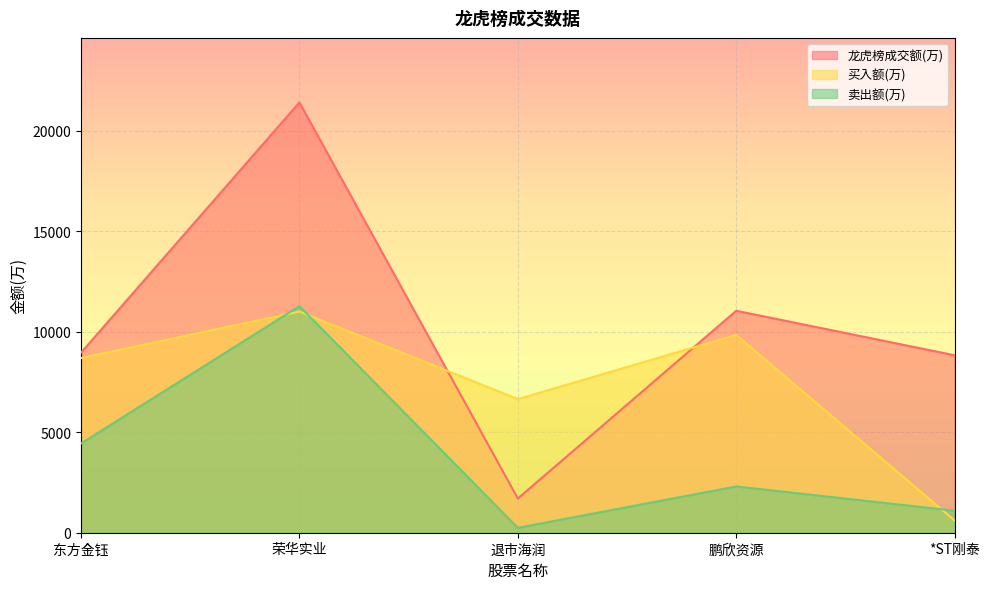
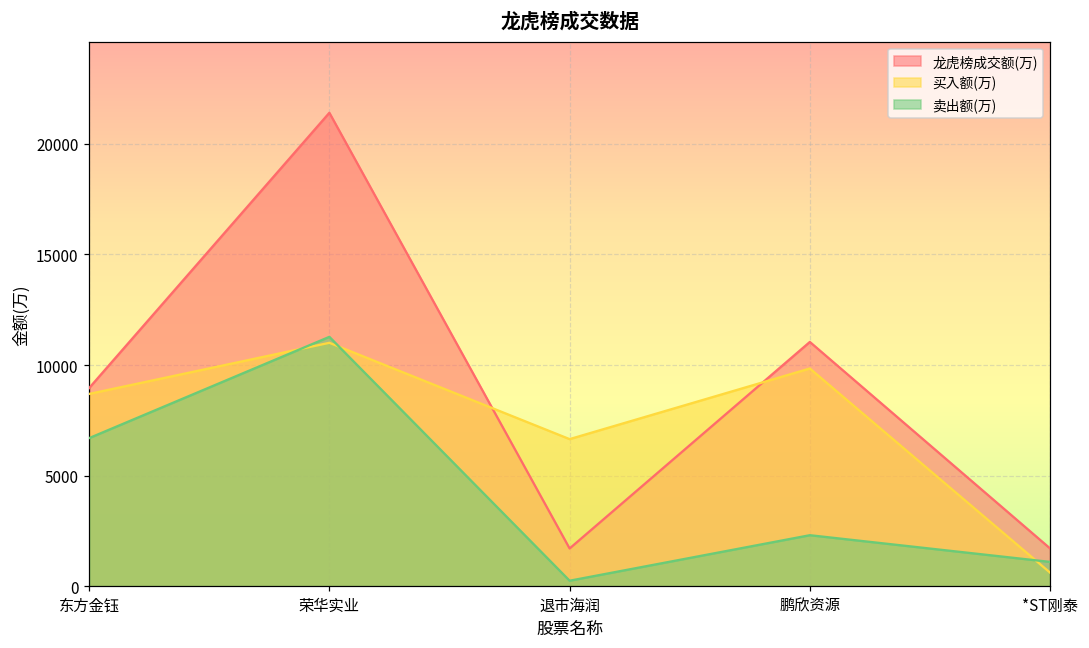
卖出额(万), 东方金钰: 4400 -> 6700
龙虎榜成交额(万), *ST刚泰: 8800 -> 1700
